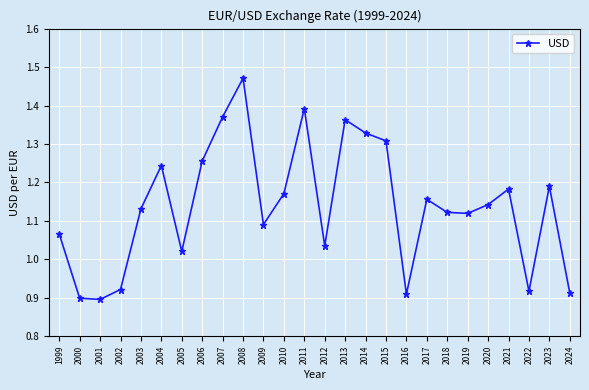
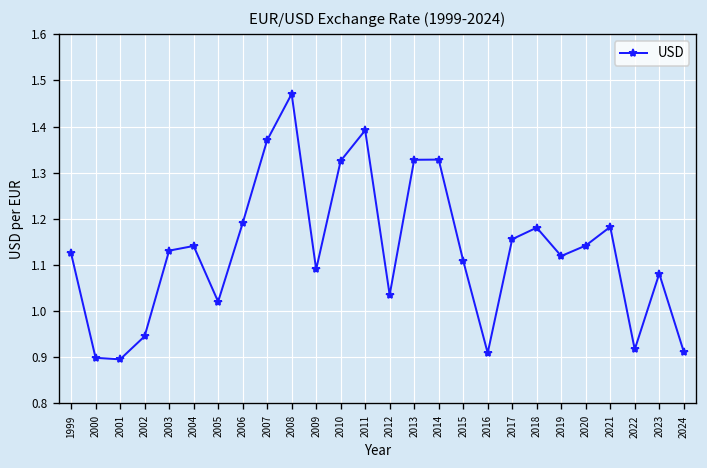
1999: 1.07 -> 1.13
2002: 0.92 -> 0.95
2004: 1.24 -> 1.14
2006: 1.26 -> 1.19
2010: 1.17 -> 1.33
2013: 1.36 -> 1.33
2015: 1.31 -> 1.11
2018: 1.12 -> 1.18
2023: 1.19 -> 1.08
